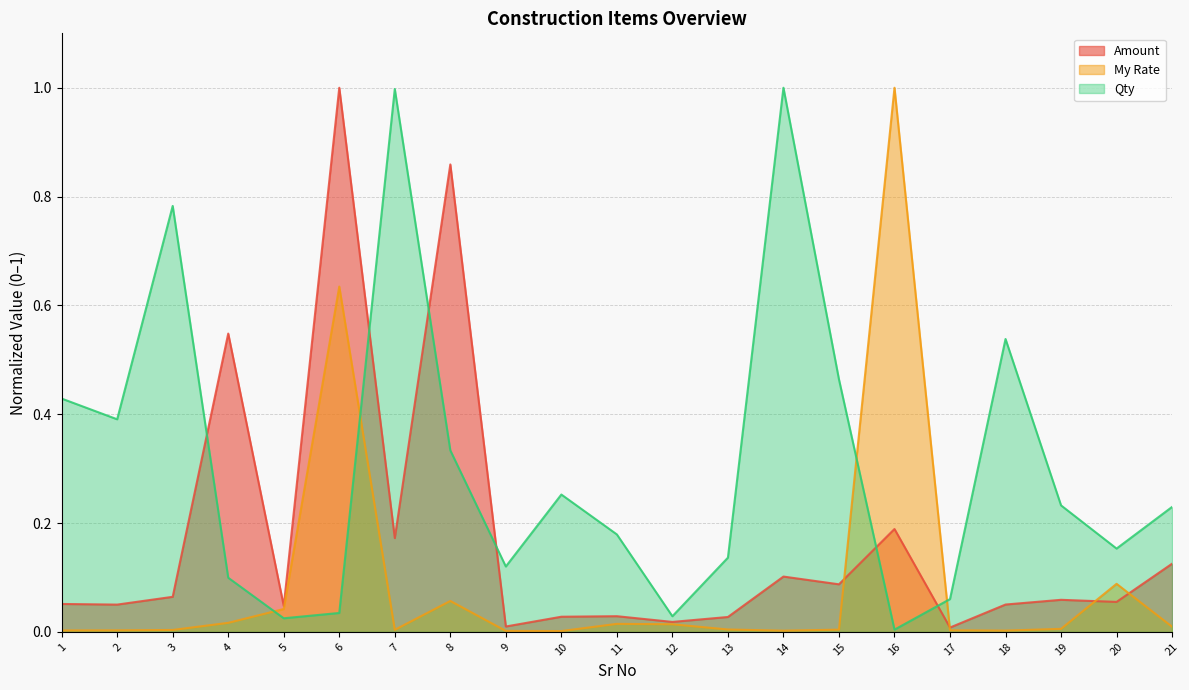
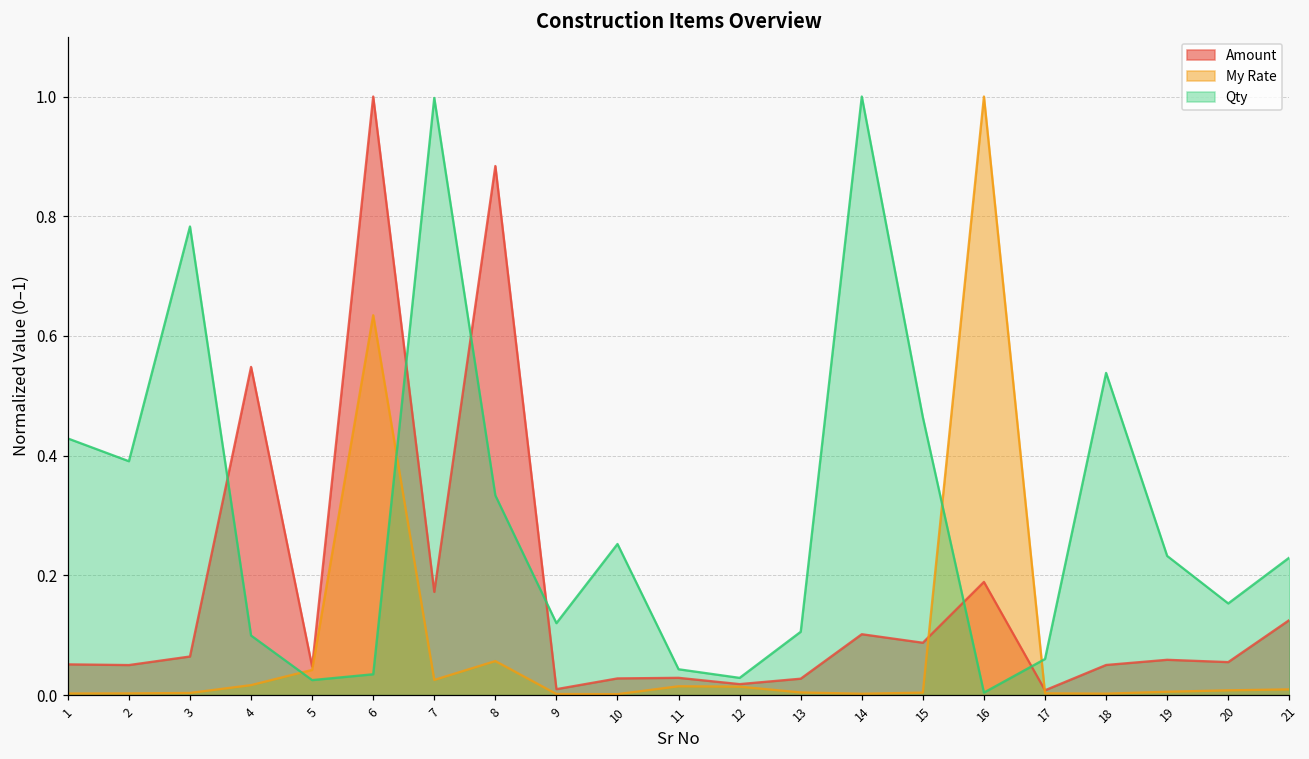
My Rate, 7: 0.00 -> 0.03
Amount, 8: 0.86 -> 0.88
Qty, 11: 0.18 -> 0.04
Qty, 13: 0.14 -> 0.11
My Rate, 20: 0.09 -> 0.01
